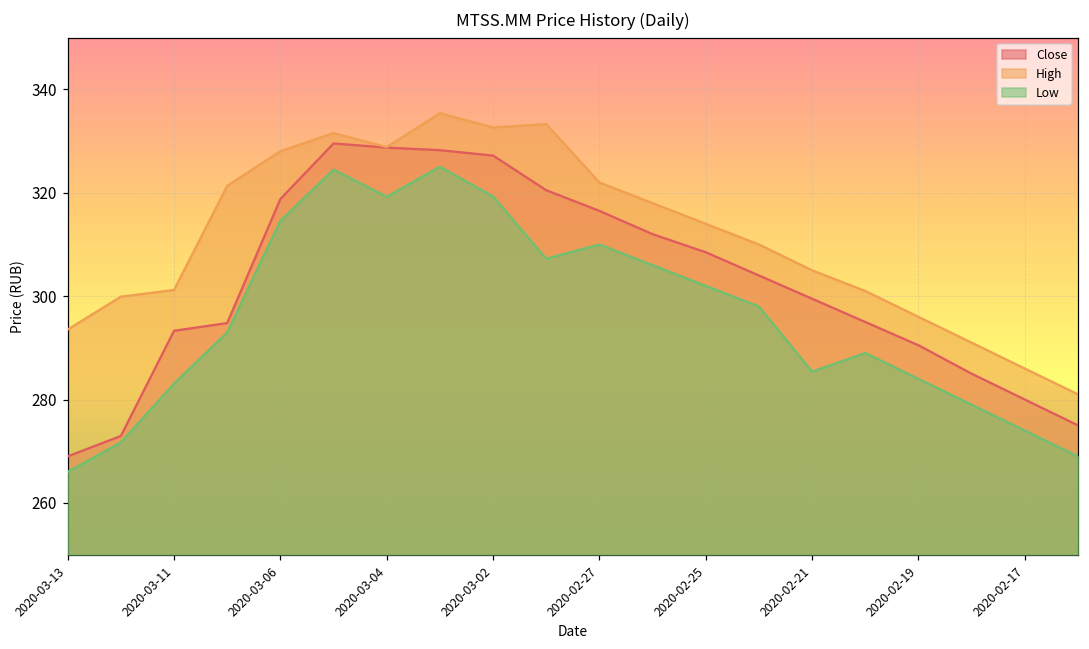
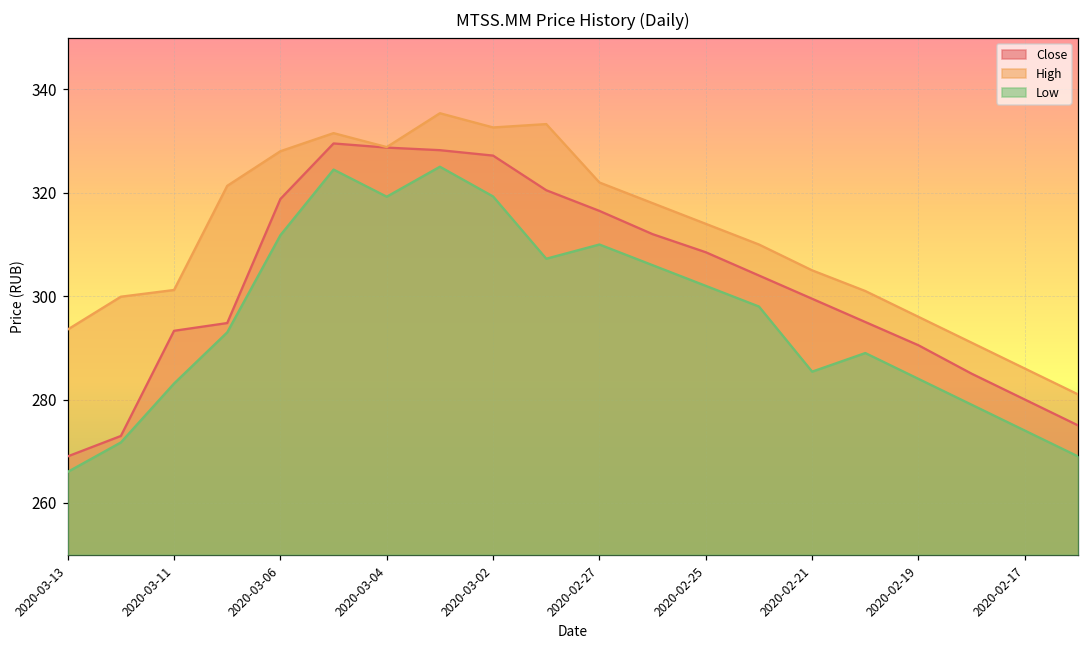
Low, 2020-03-06: 315 -> 312
